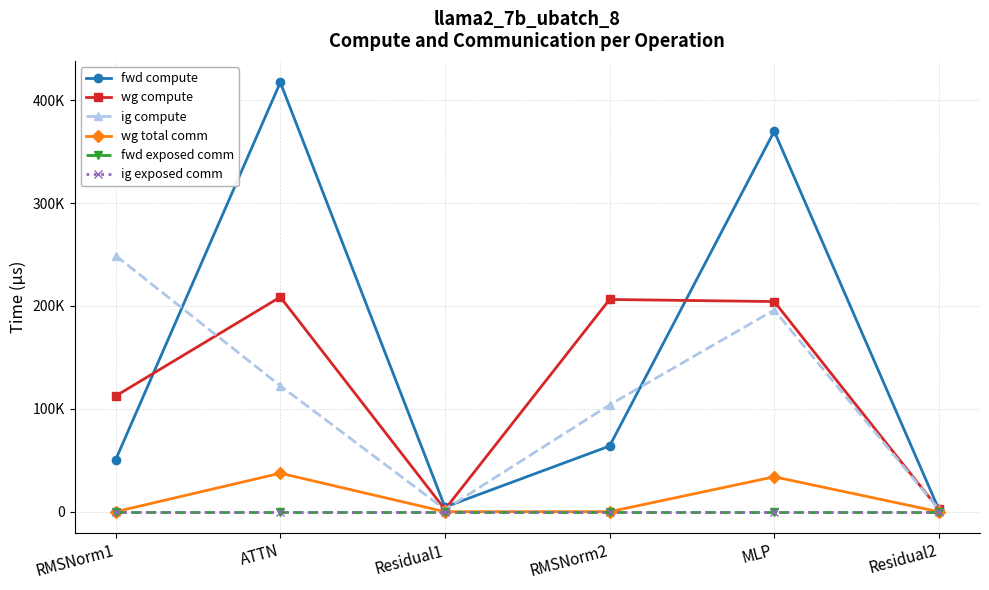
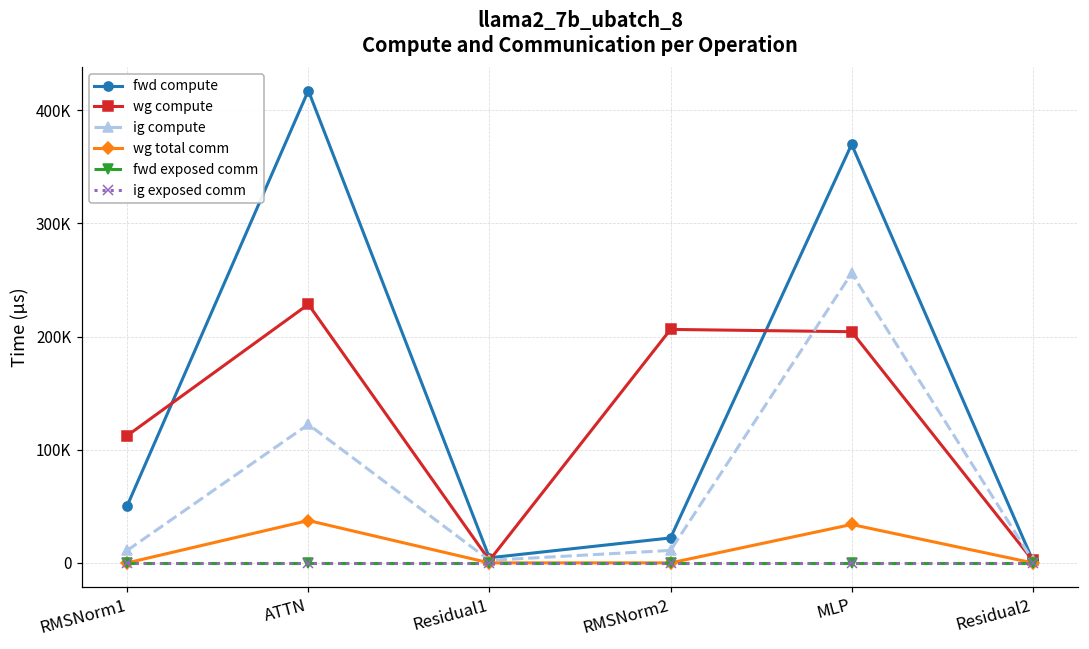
ig compute, RMSNorm1: 249000 -> 11000
wg compute, ATTN: 209000 -> 229000
fwd compute, RMSNorm2: 64000 -> 22000
ig compute, RMSNorm2: 104000 -> 11000
ig compute, MLP: 196000 -> 256000
